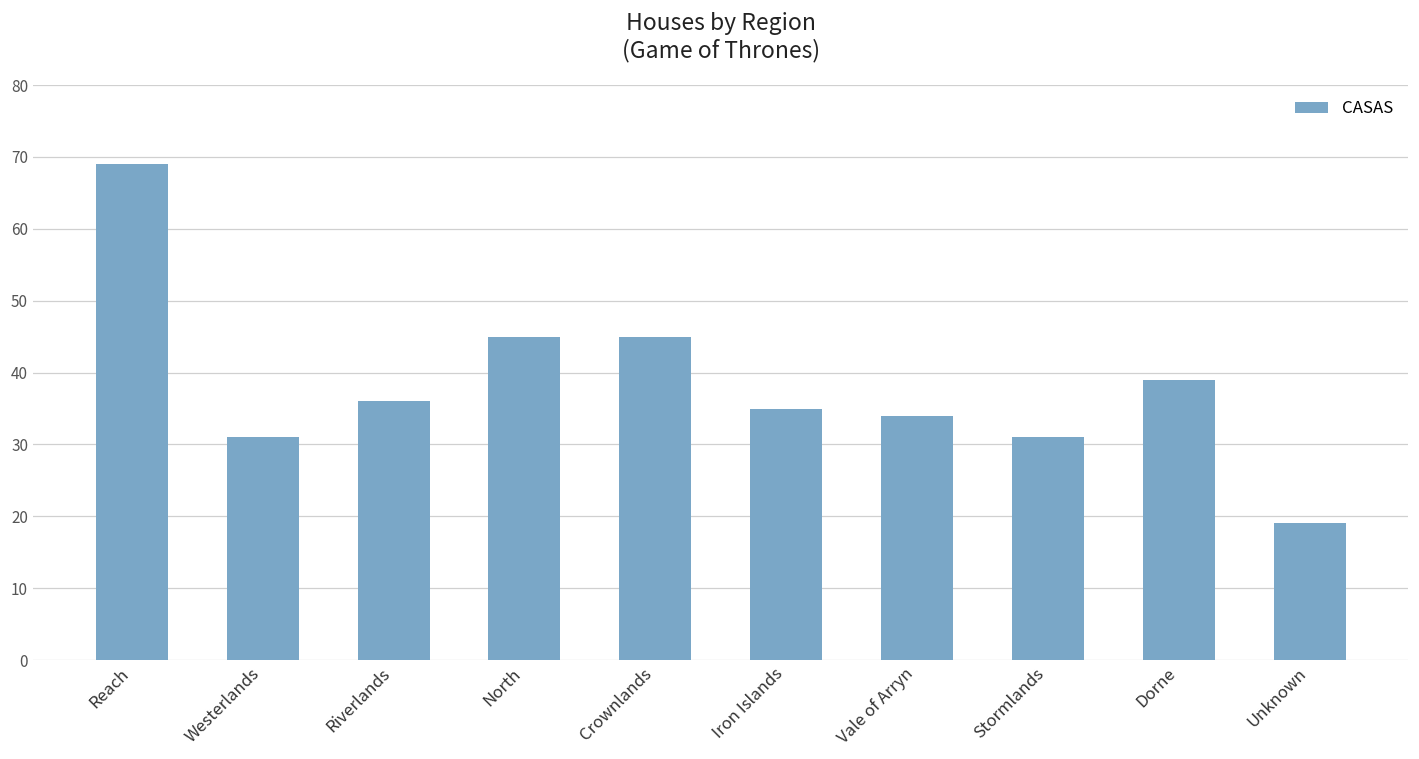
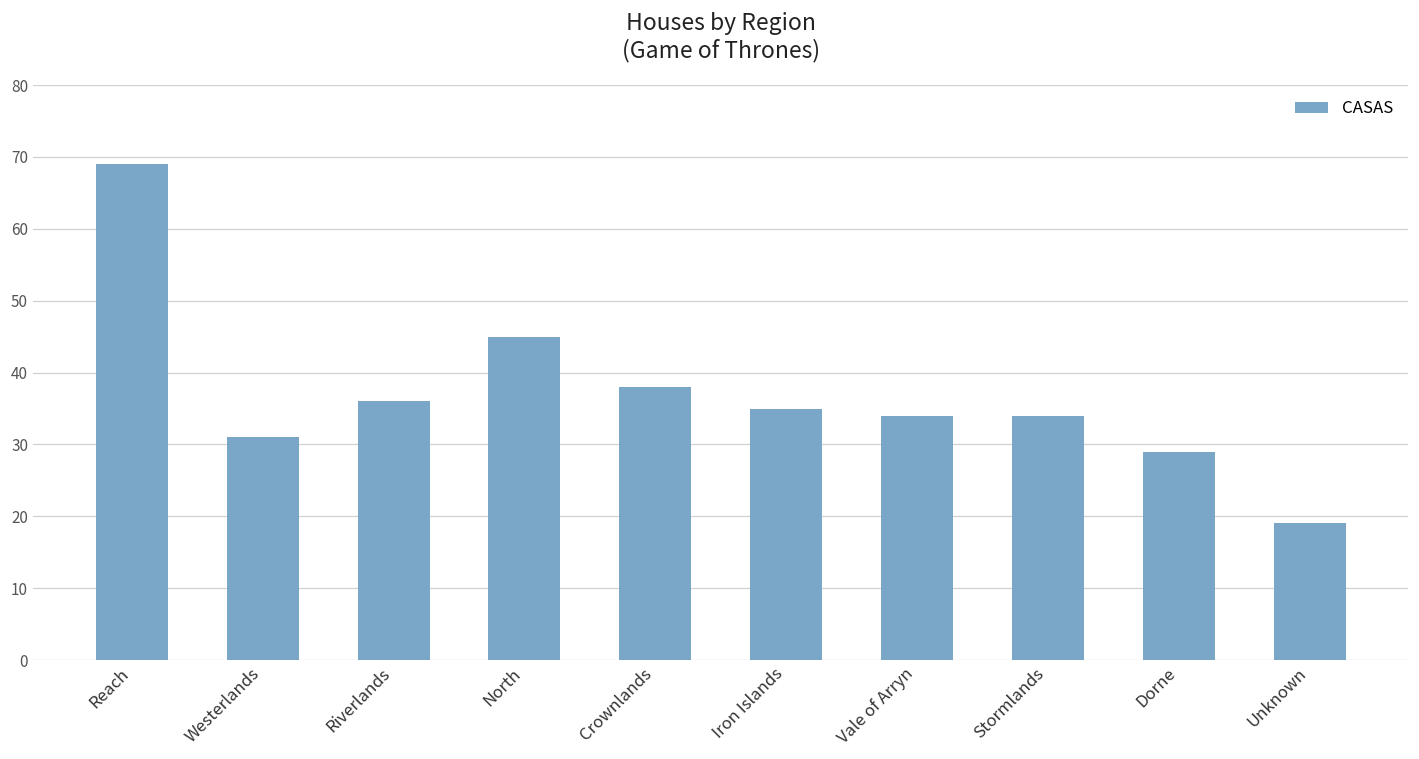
Crownlands: 45 -> 38
Stormlands: 31 -> 34
Dorne: 39 -> 29
